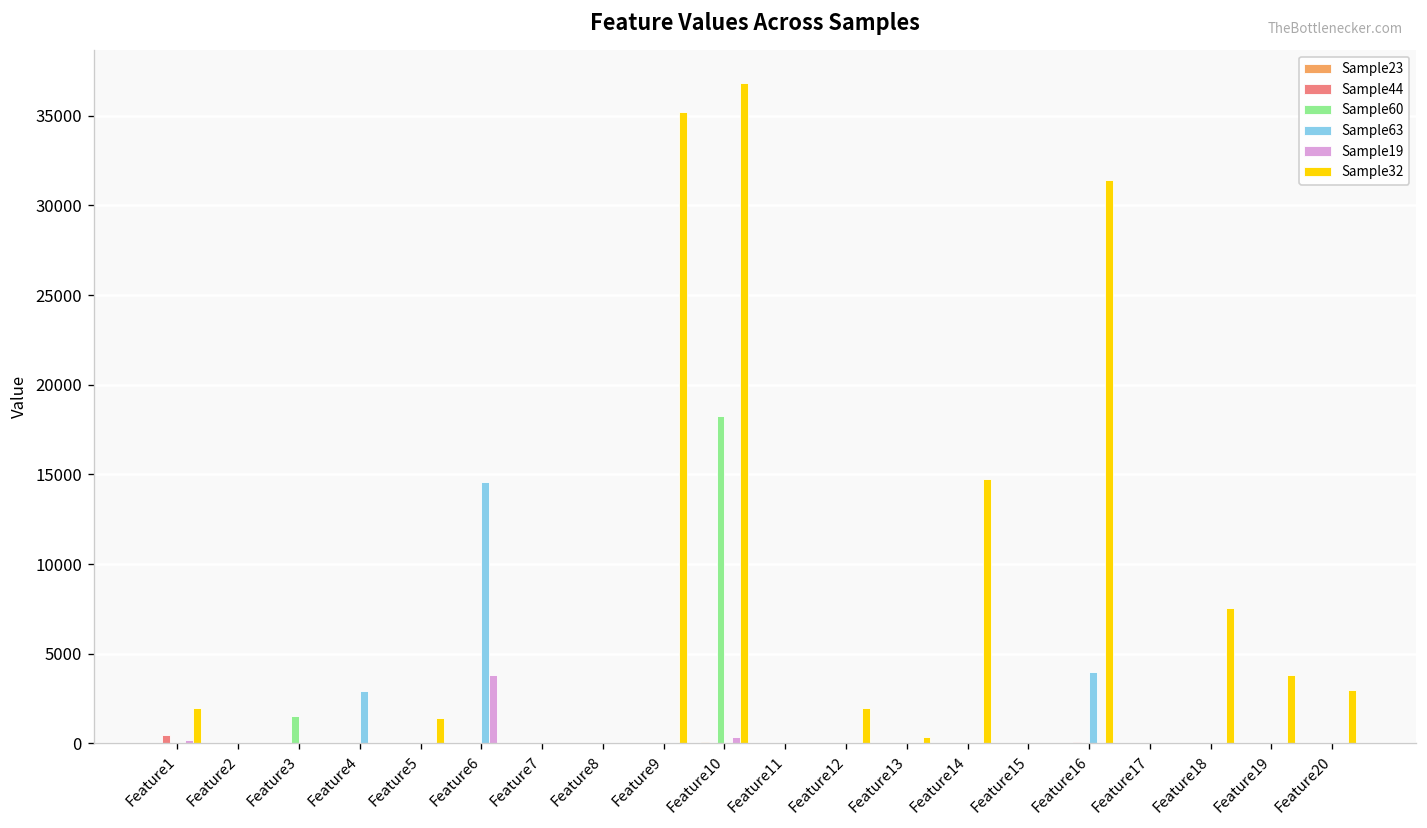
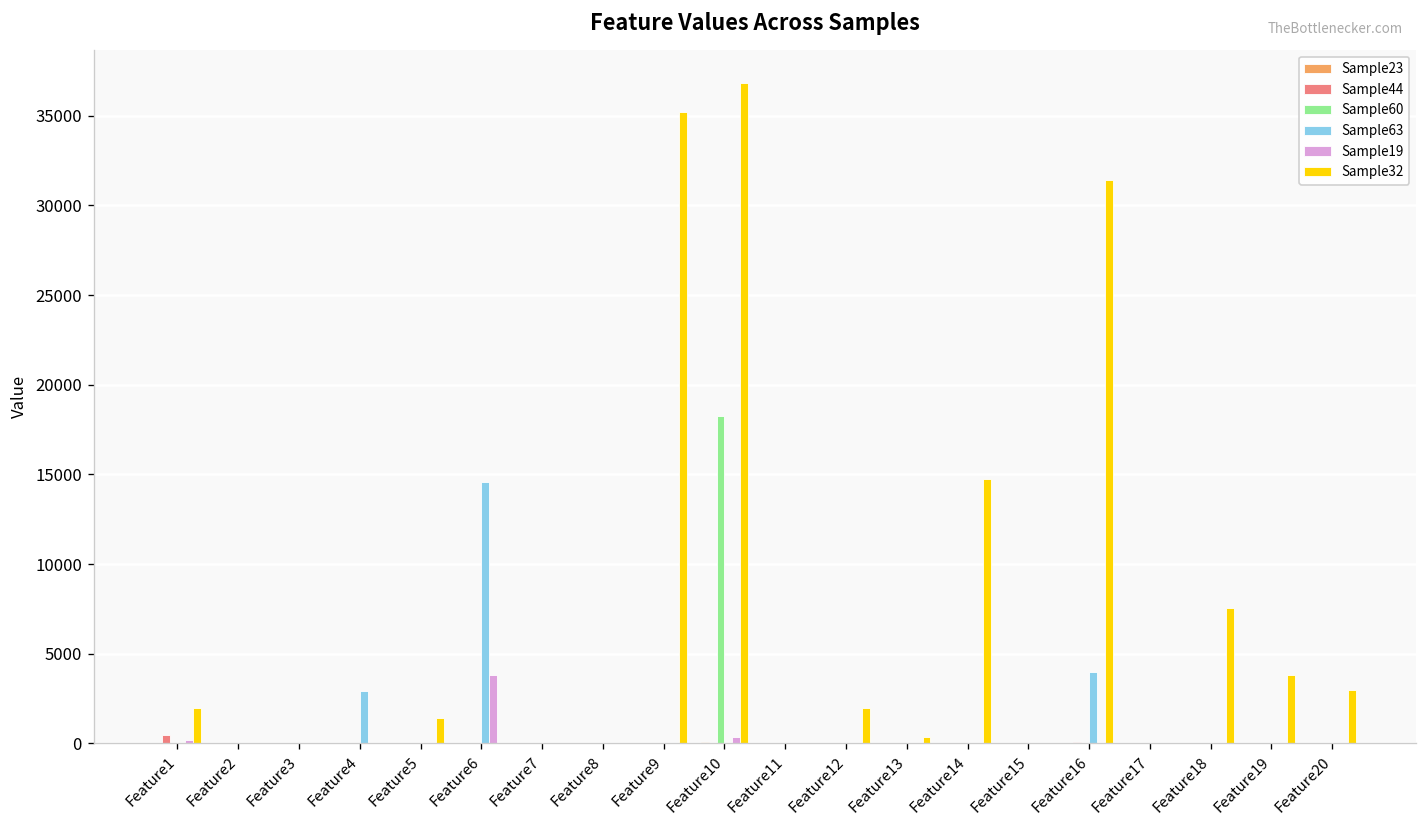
Sample60, Feature3: 1500 -> 0
